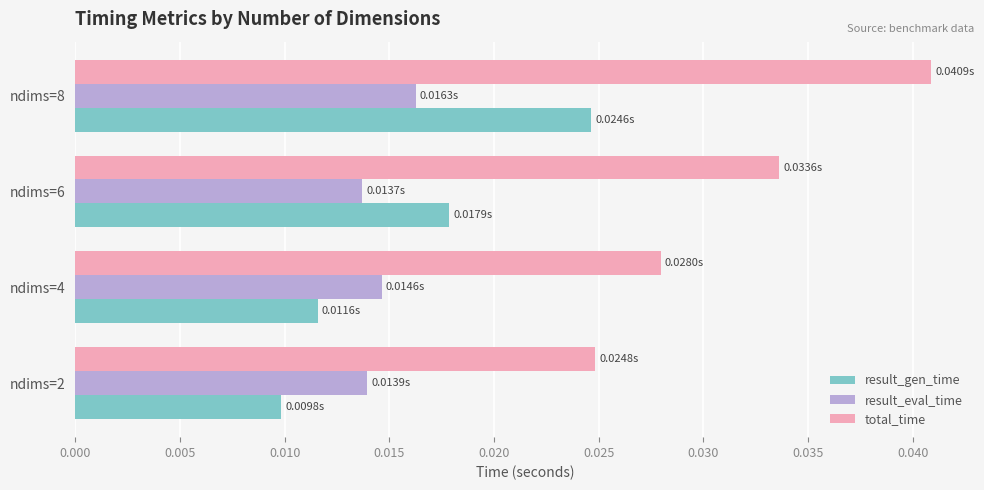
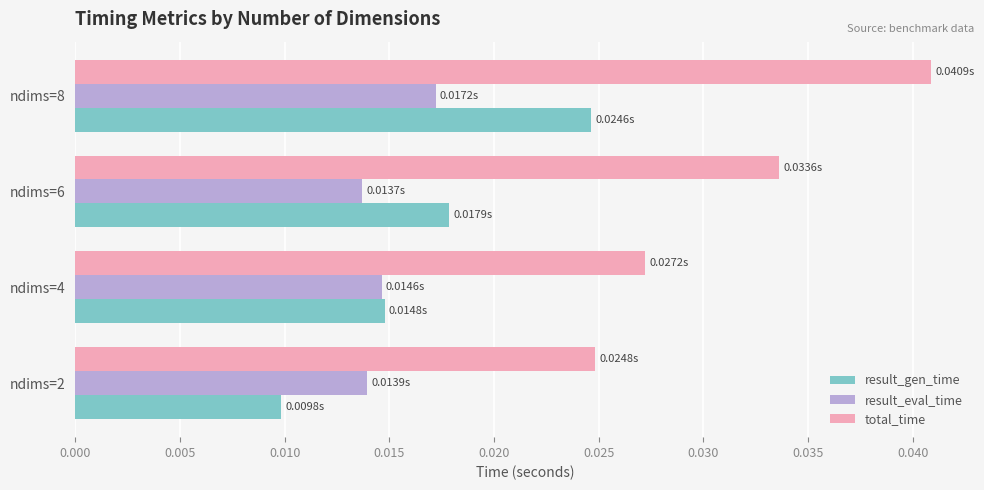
result_eval_time, ndims=8: 0.0163s -> 0.0172s
total_time, ndims=4: 0.0280s -> 0.0272s
result_gen_time, ndims=4: 0.0116s -> 0.0148s
